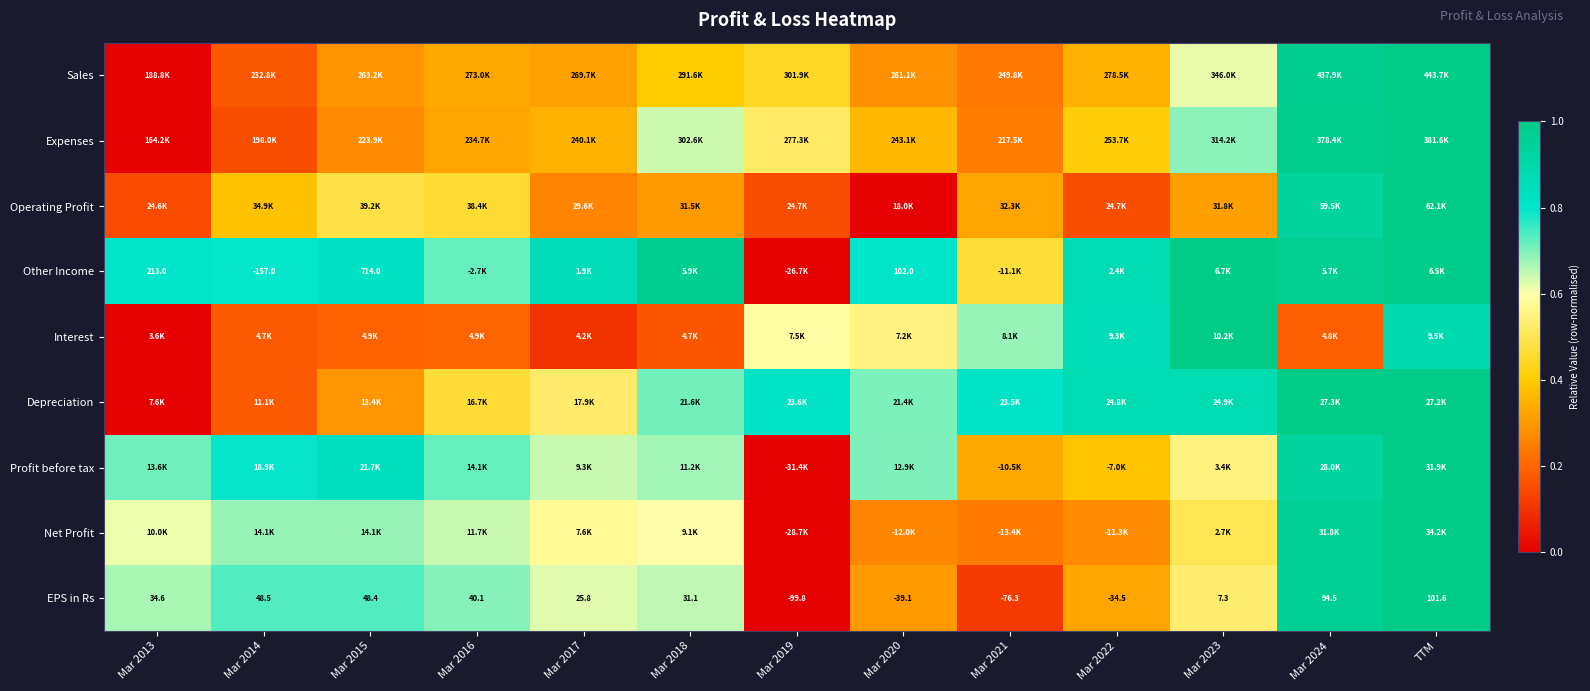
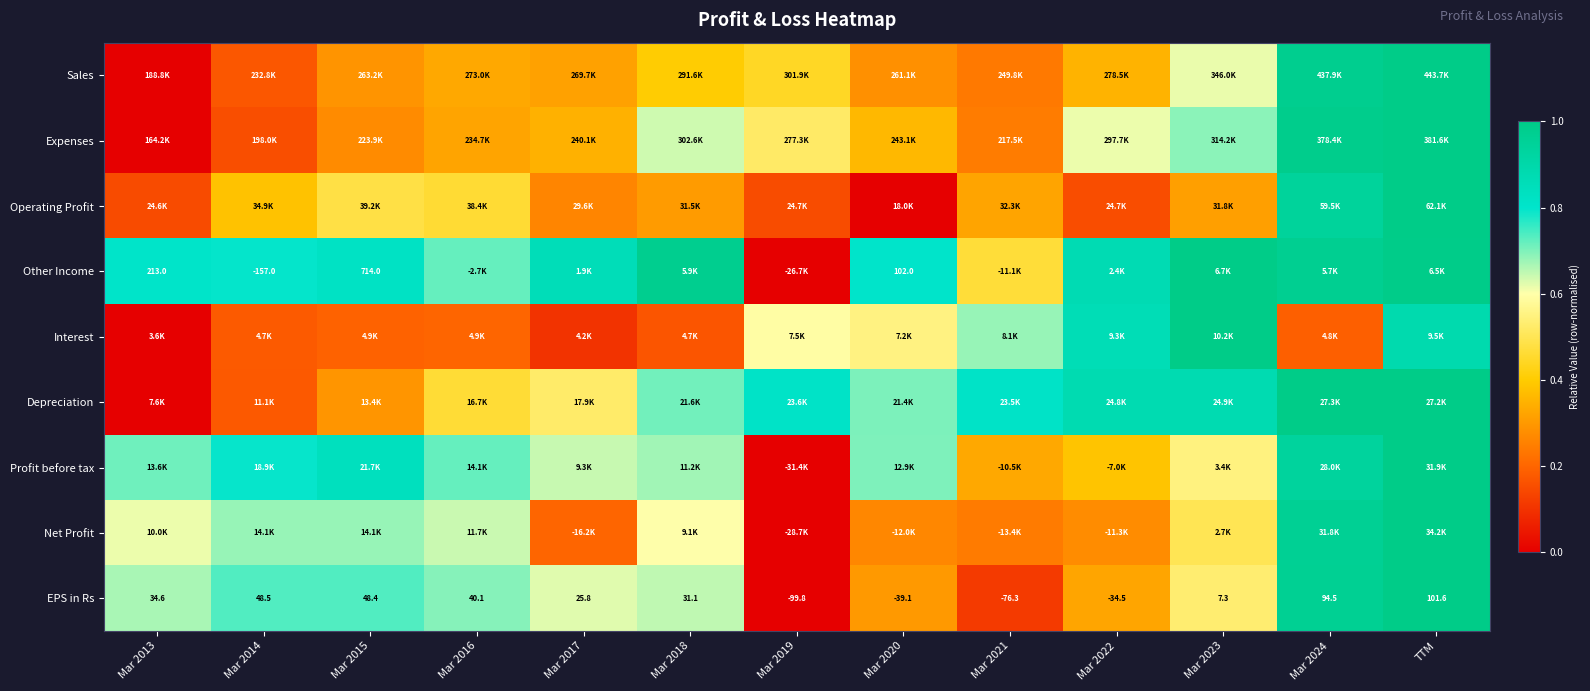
Expenses, Mar 2022: 253.7K -> 297.7K
Net Profit, Mar 2017: 7.6K -> -16.2K
